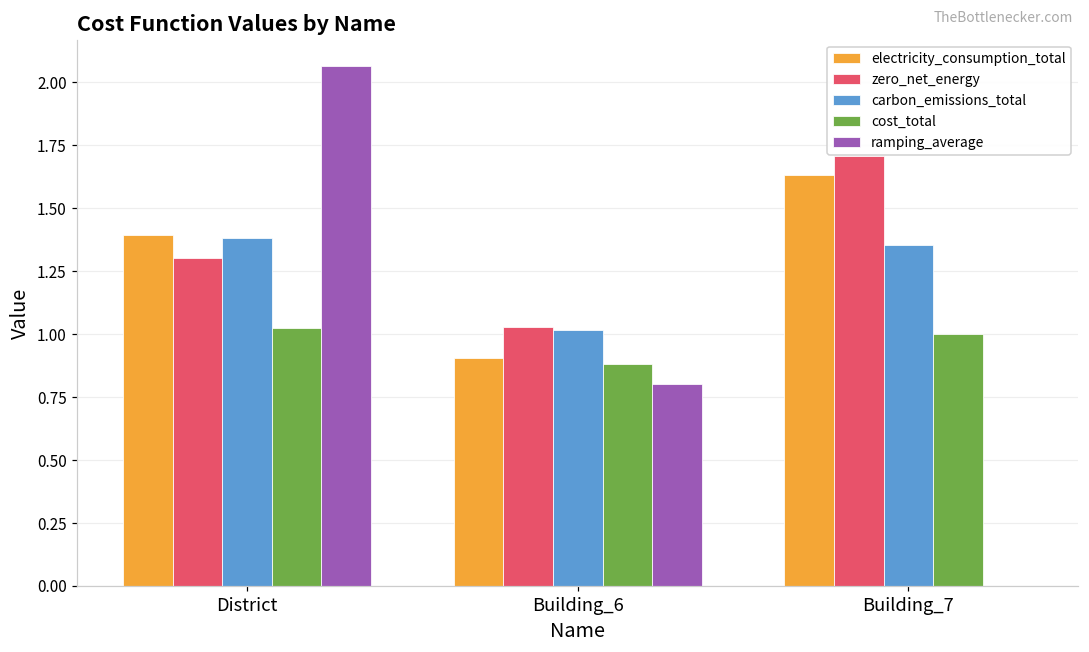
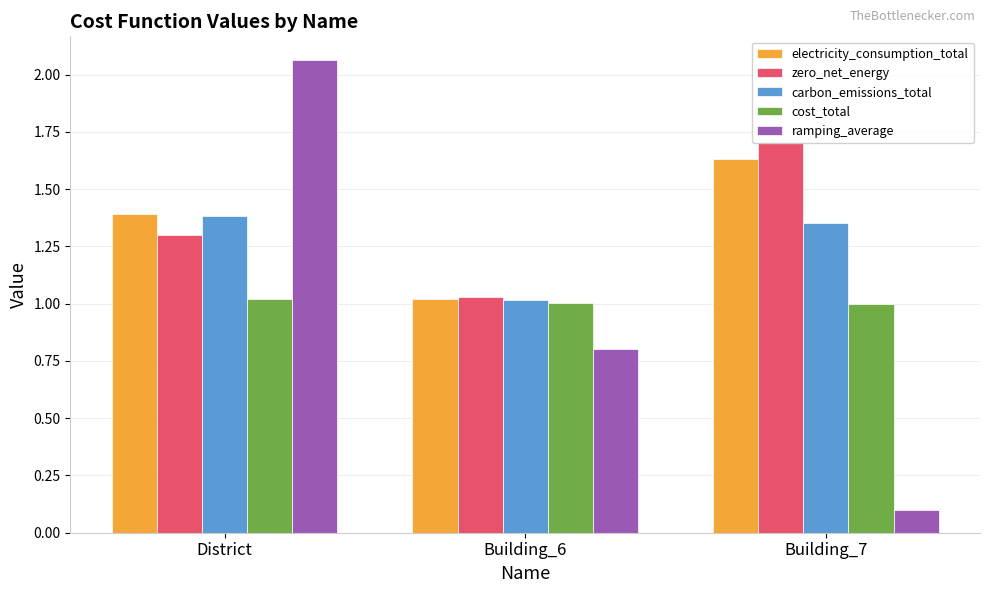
electricity_consumption_total, Building_6: 0.90 -> 1.02
cost_total, Building_6: 0.88 -> 1.00
ramping_average, Building_7: 0.0 -> 0.1
